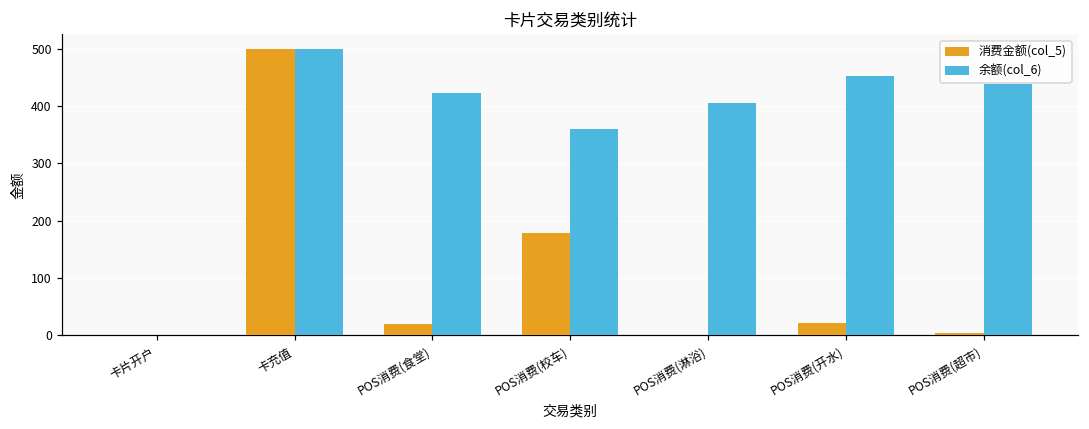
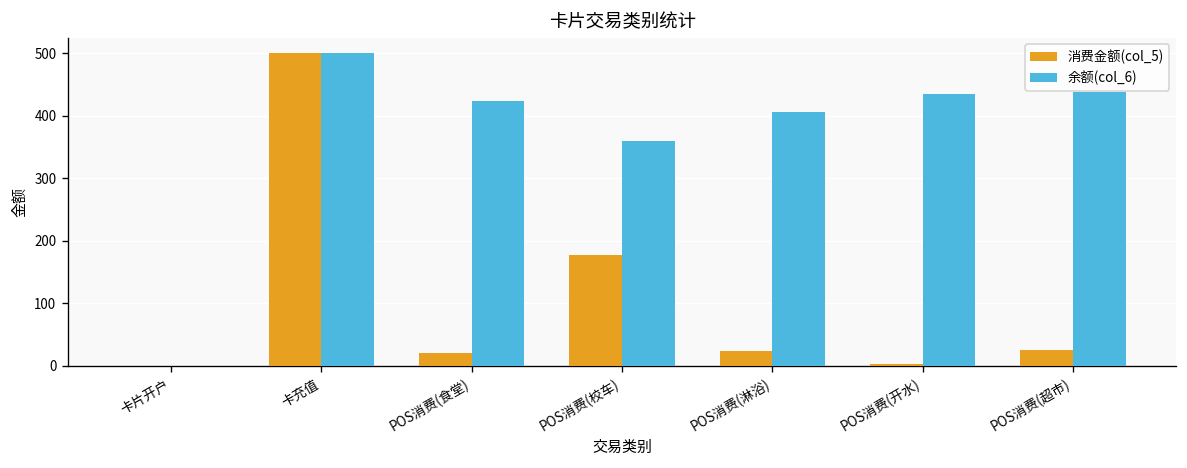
消费金额(col_5), POS消费(淋浴): 0 -> 20
消费金额(col_5), POS消费(开水): 20 -> 0
余额(col_6), POS消费(开水): 450 -> 430
消费金额(col_5), POS消费(超市): 0 -> 20
